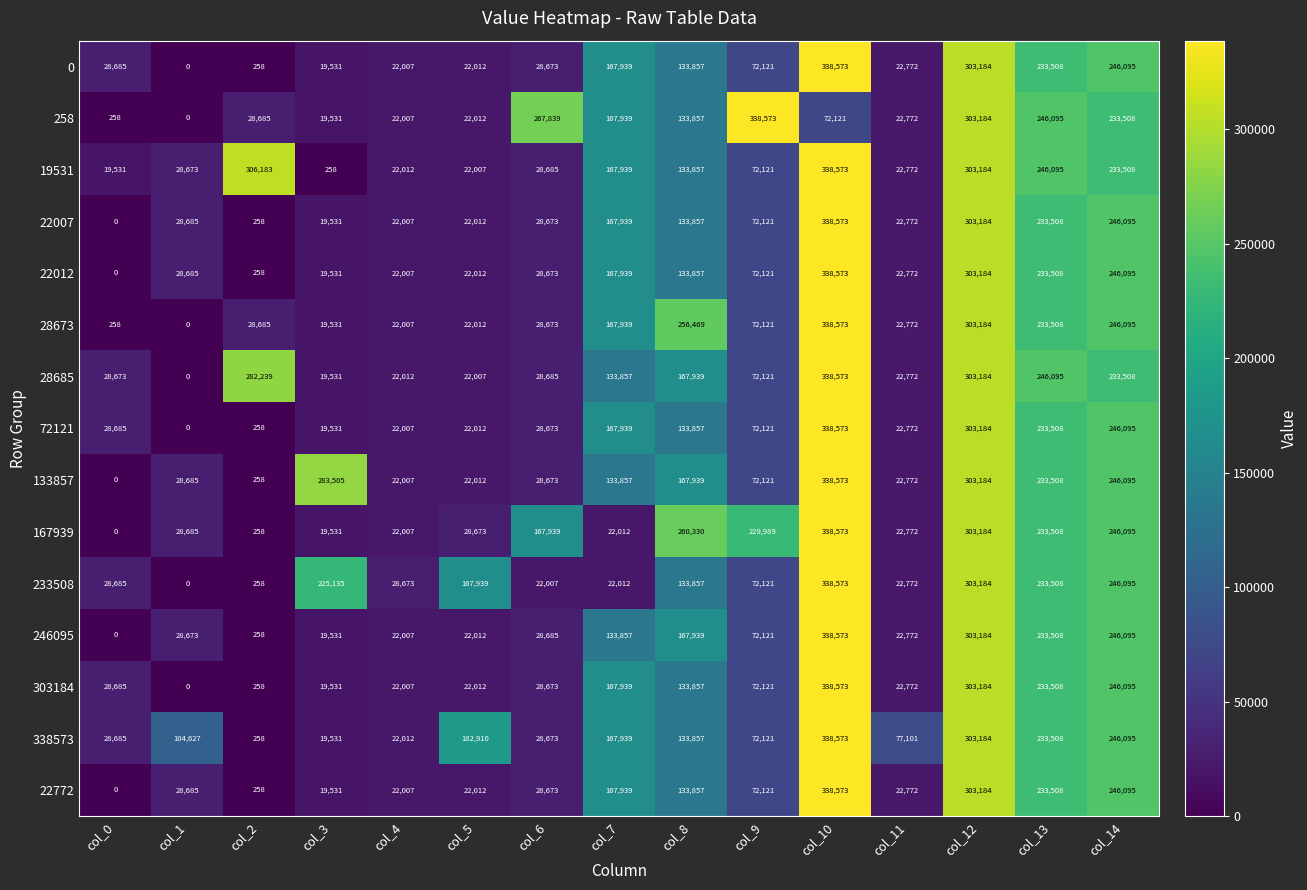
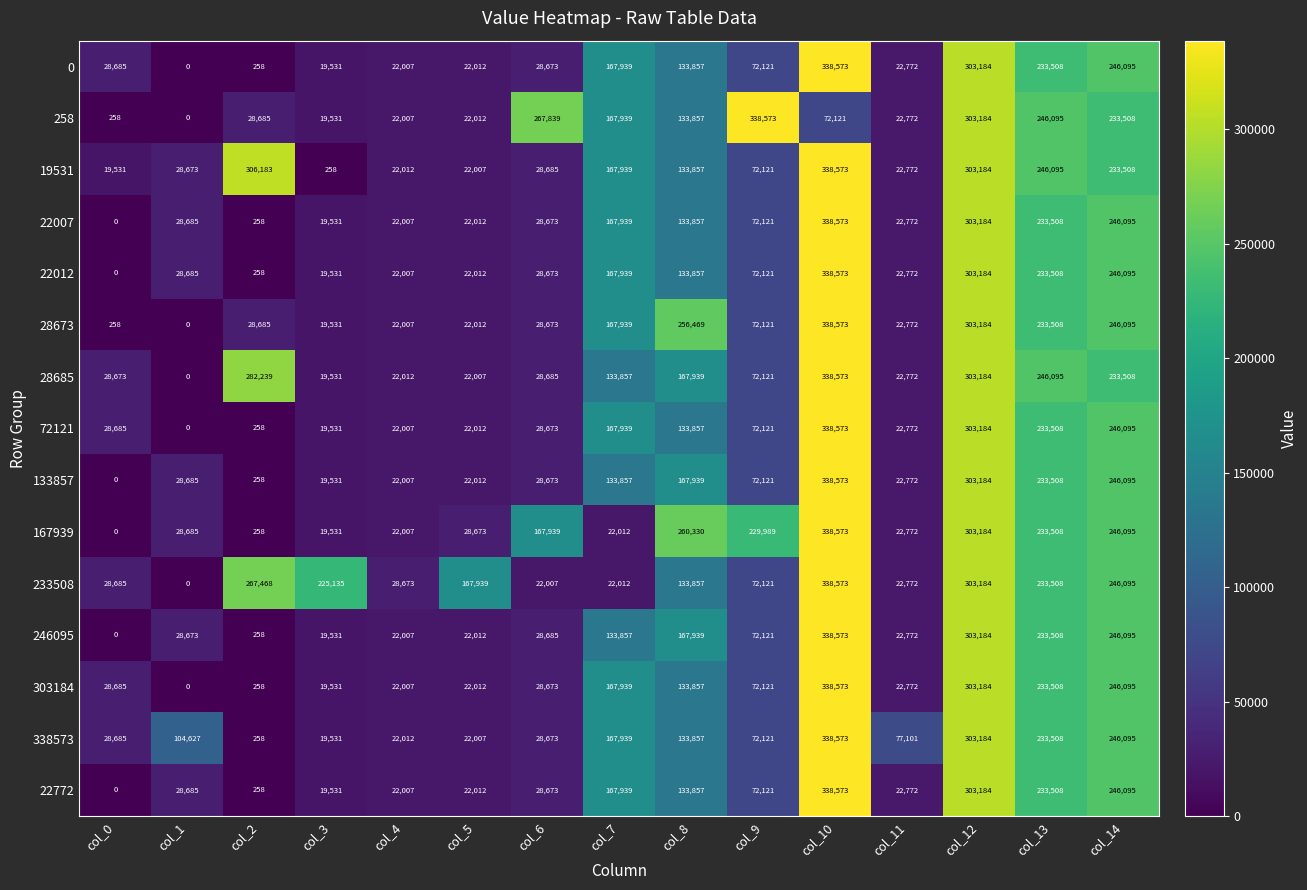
133857, col_3: 283,505 -> 19,531
233508, col_2: 258 -> 267,468
338573, col_5: 182,910 -> 22,007
